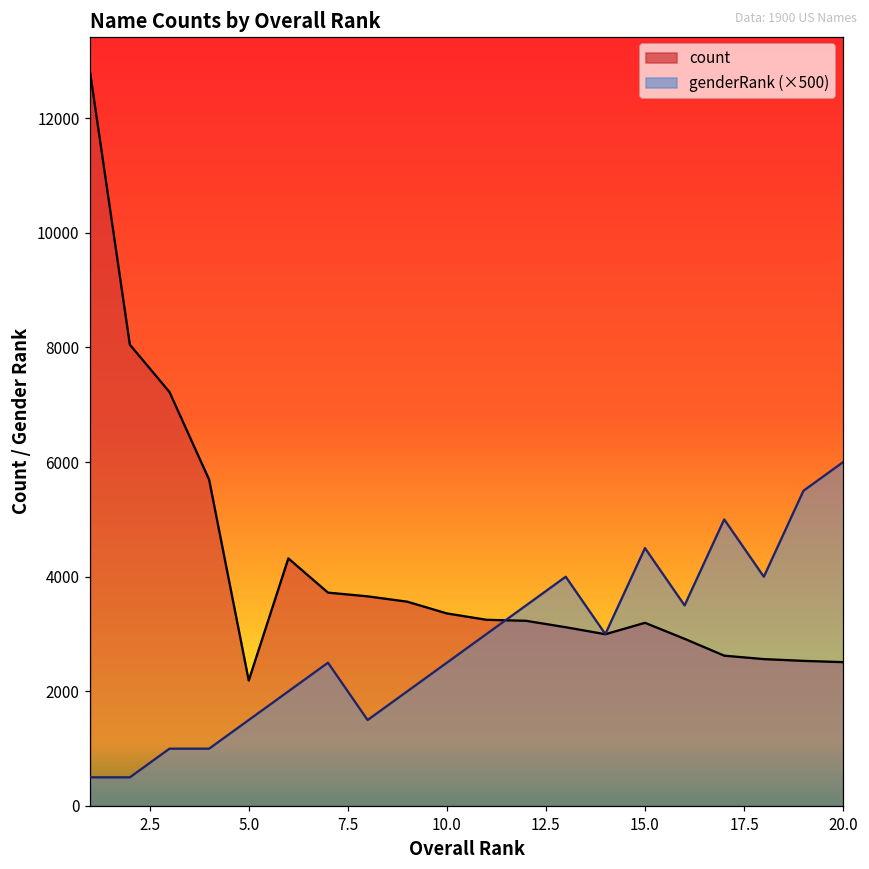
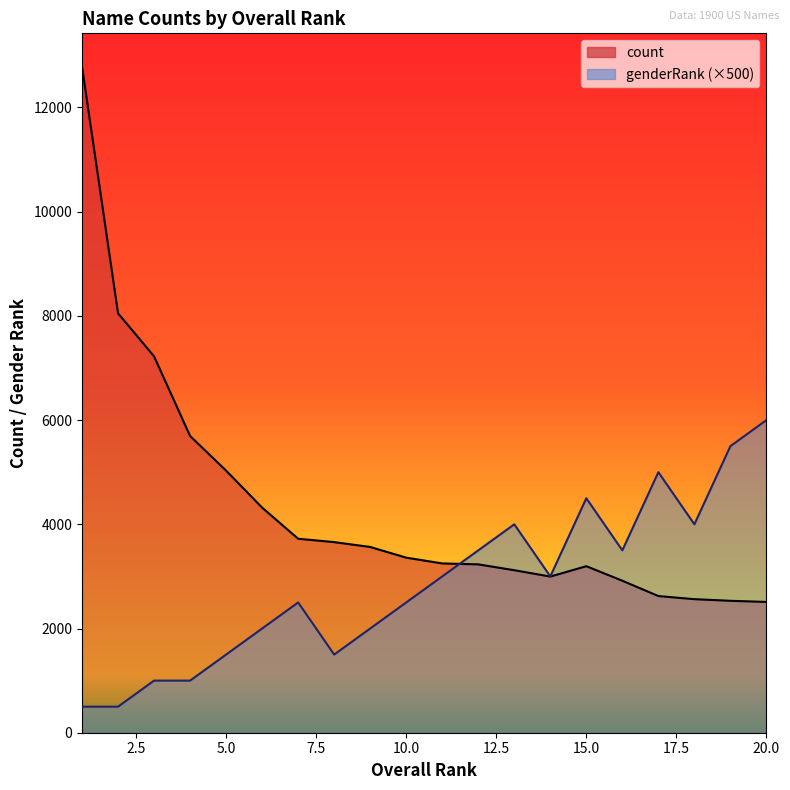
count, 5.0: 2200 -> 5000
